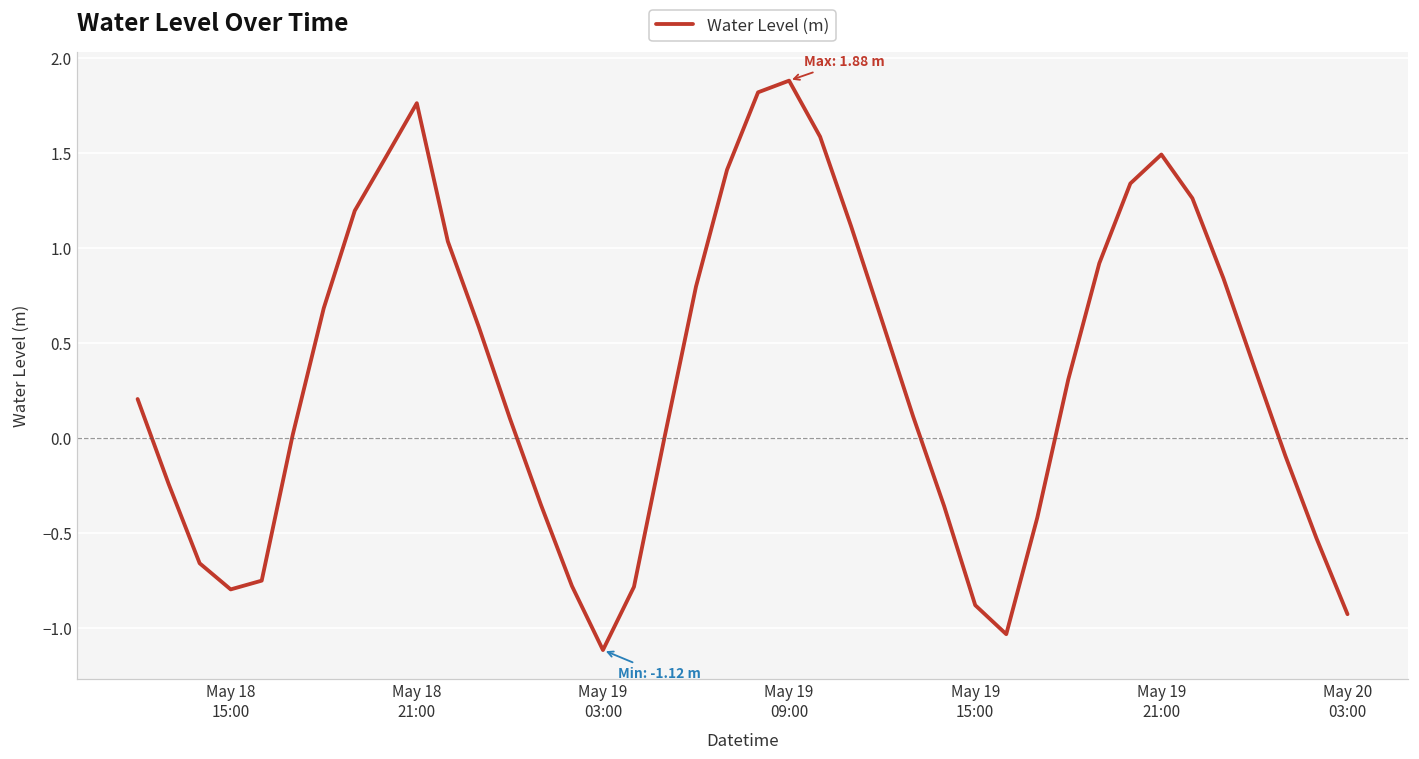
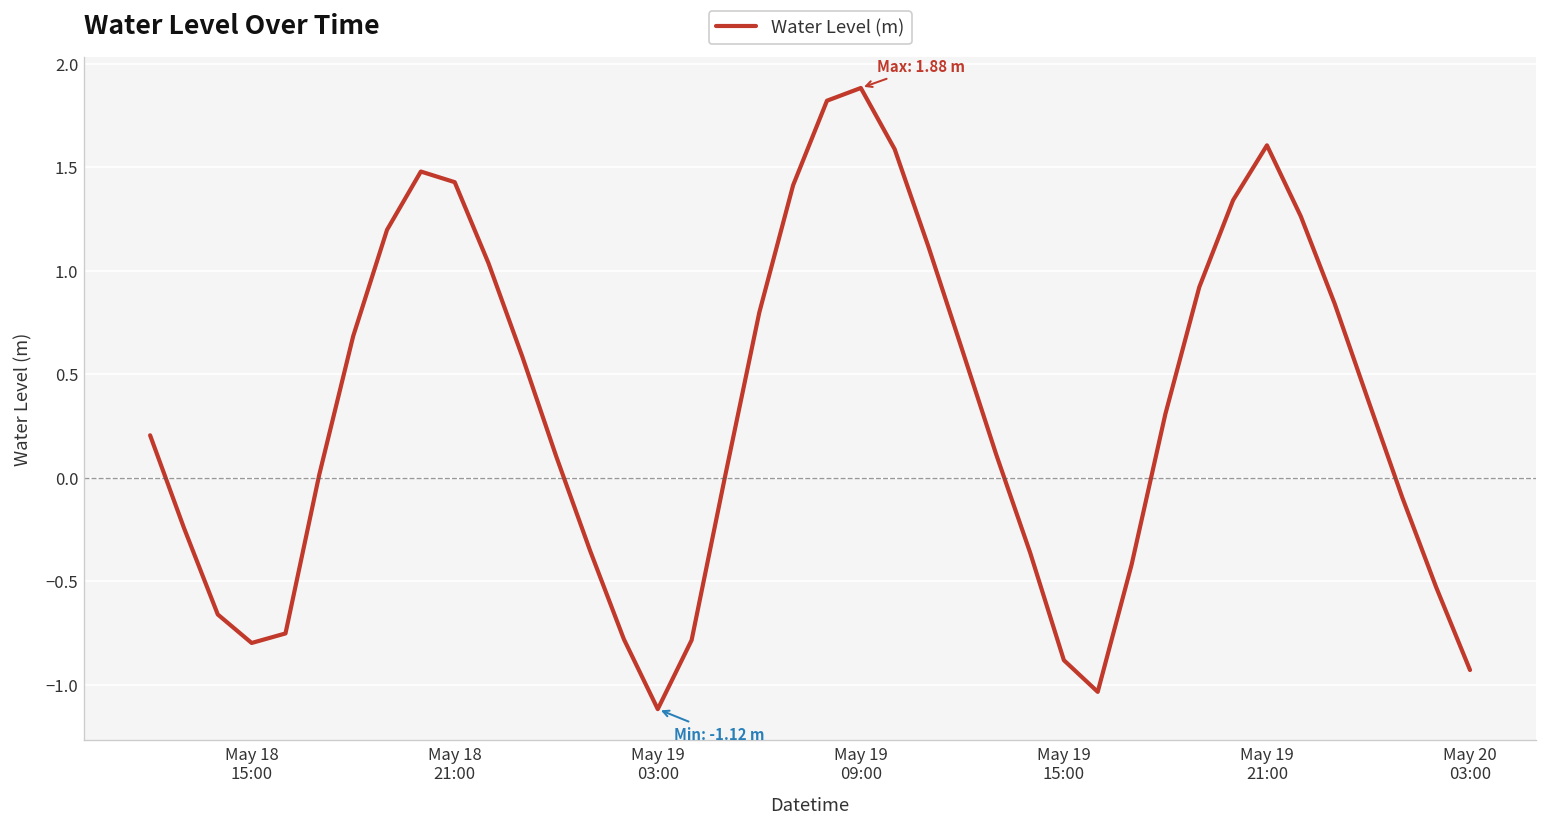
May 18 21:00: 1.76 -> 1.43
May 19 21:00: 1.49 -> 1.61
